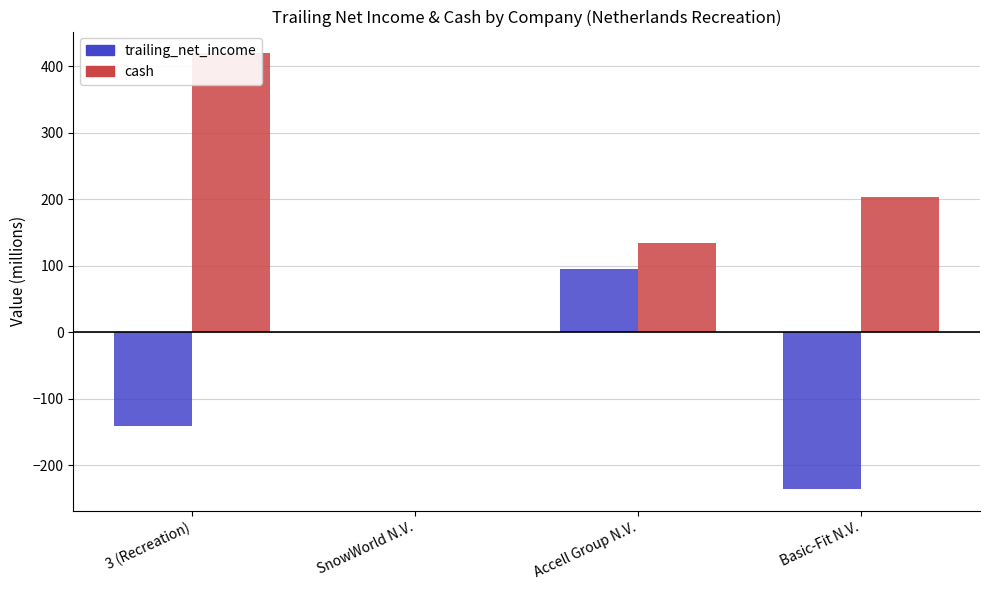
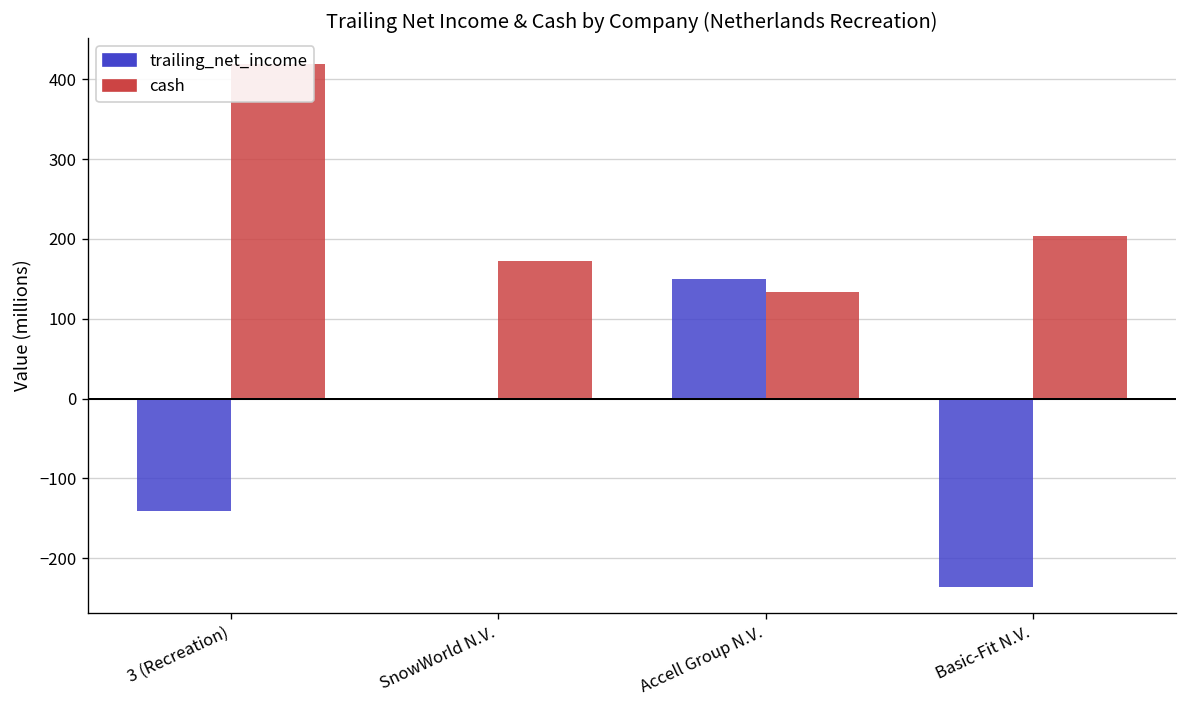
cash, SnowWorld N.V.: 0 -> 170
trailing_net_income, Accell Group N.V.: 100 -> 150
